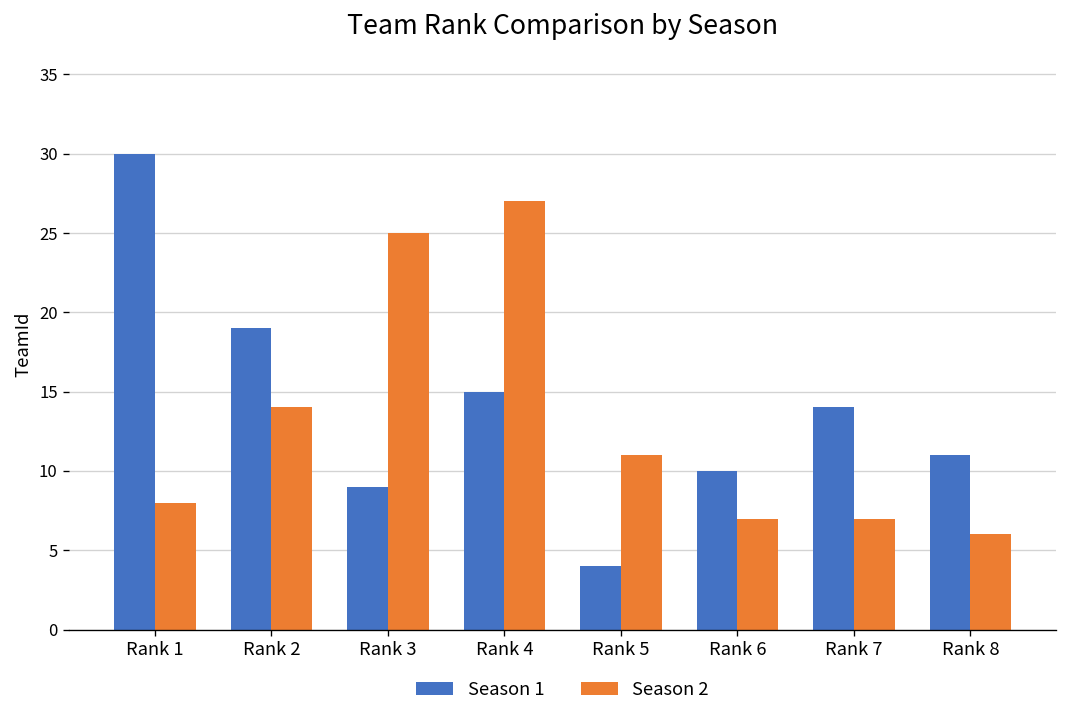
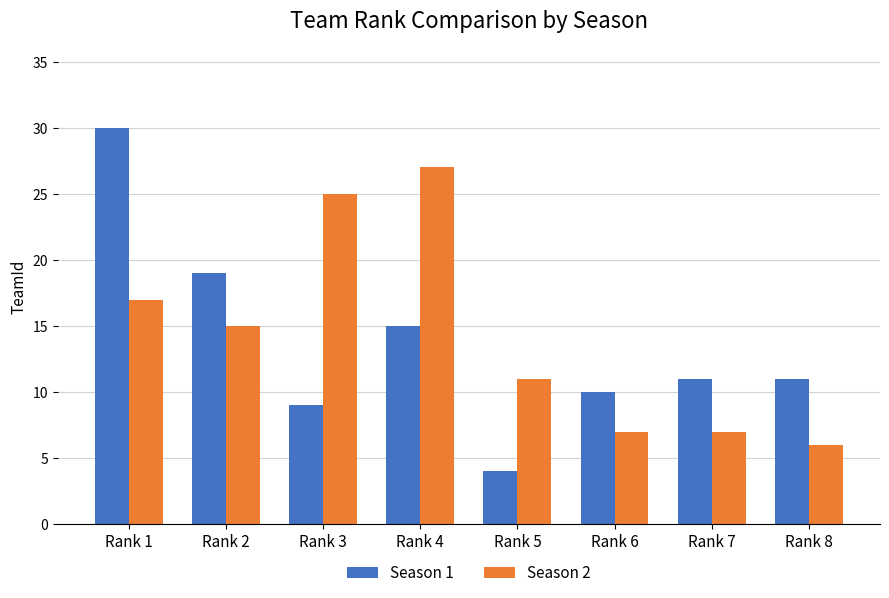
Season 2, Rank 1: 8 -> 17
Season 2, Rank 2: 14 -> 15
Season 1, Rank 7: 14 -> 11
